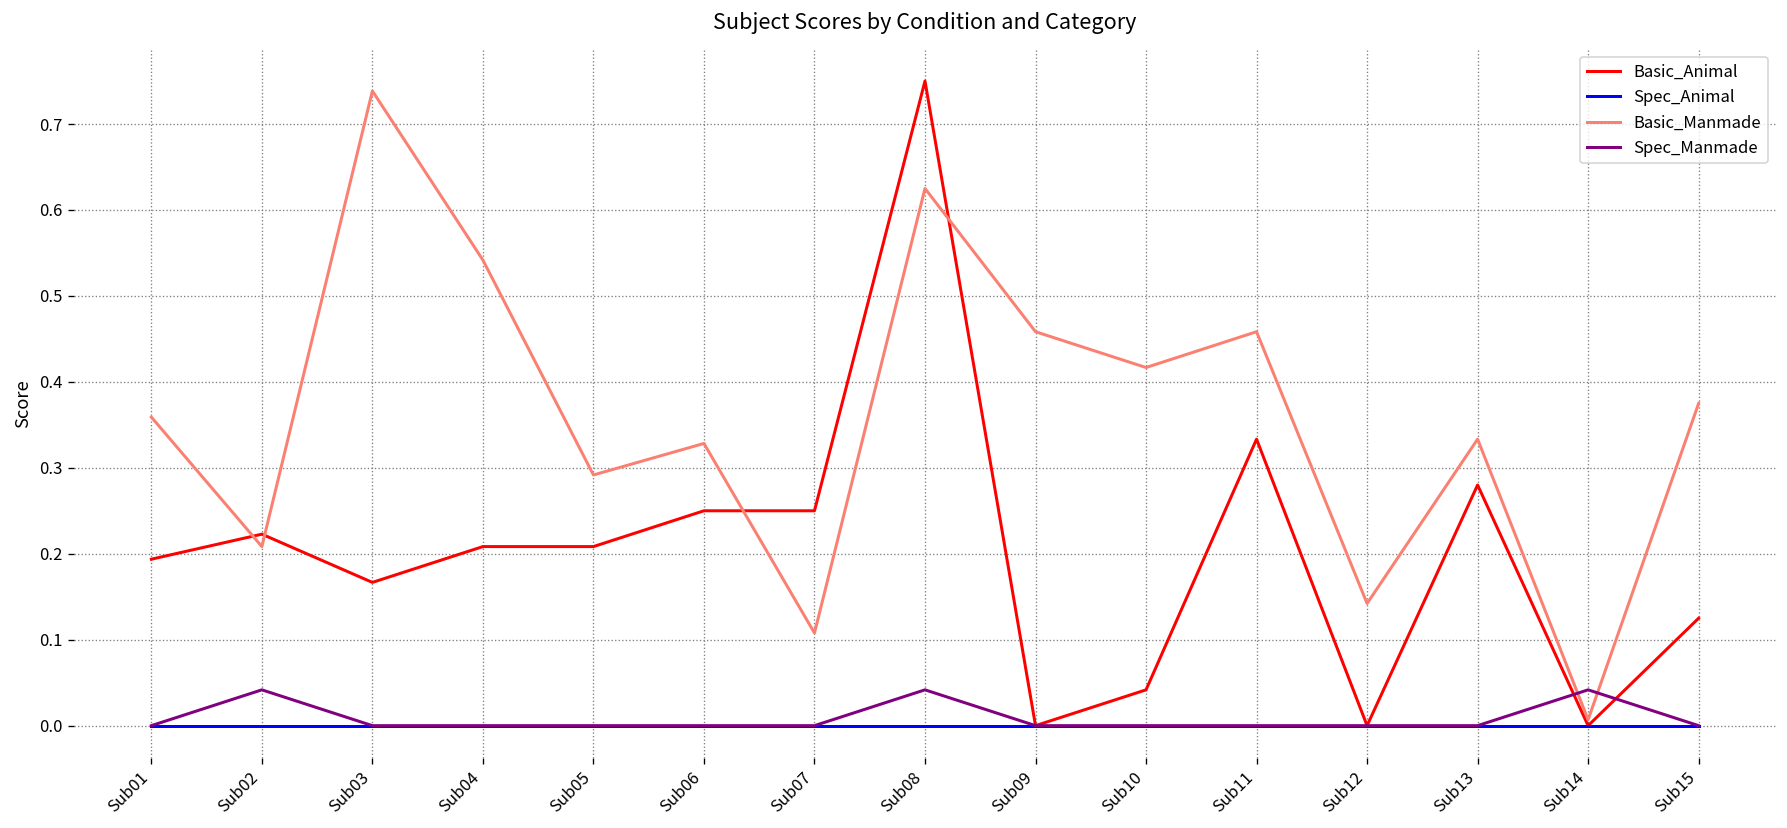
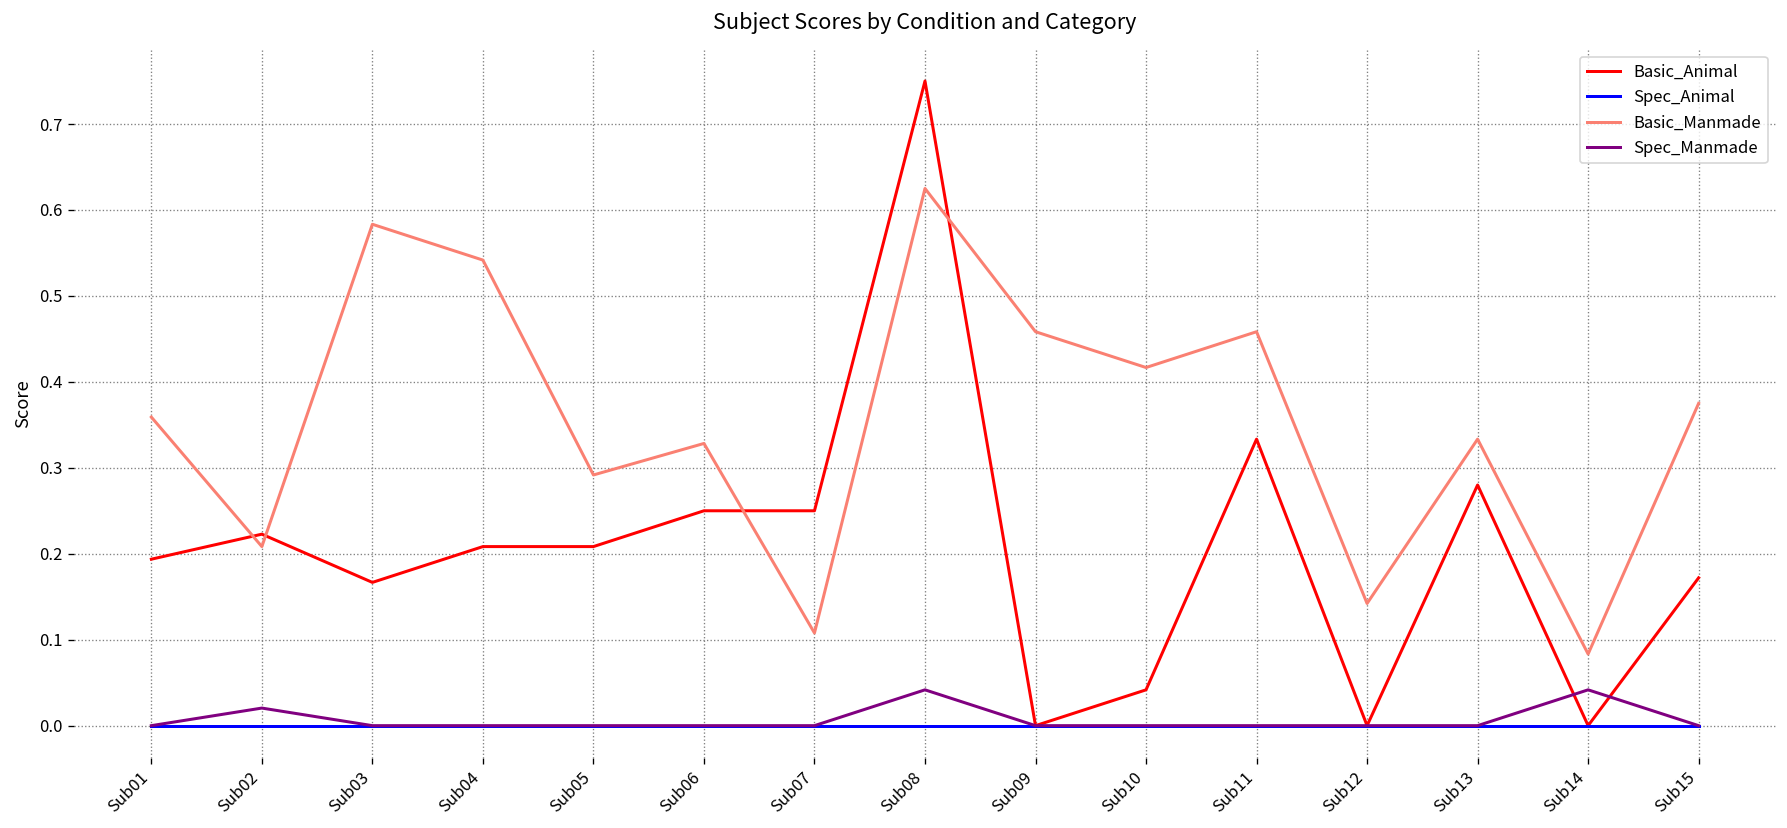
Spec_Manmade, Sub02: 0.04 -> 0.02
Basic_Manmade, Sub03: 0.74 -> 0.58
Basic_Manmade, Sub14: 0.01 -> 0.08
Basic_Animal, Sub15: 0.13 -> 0.17
